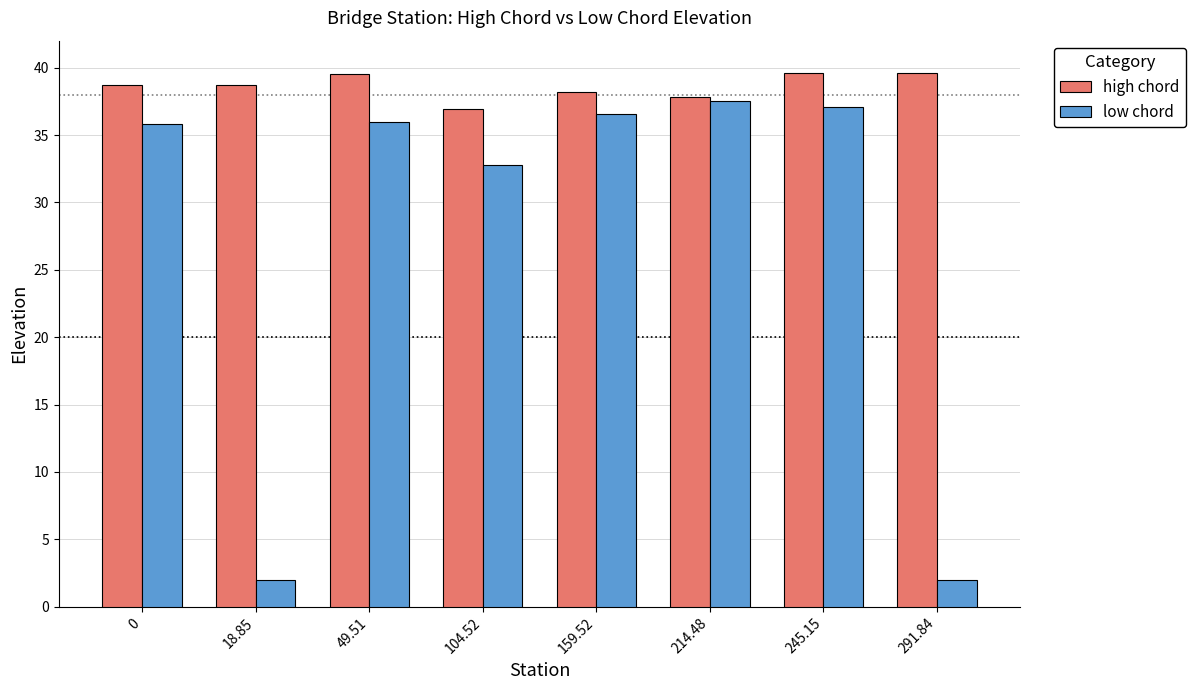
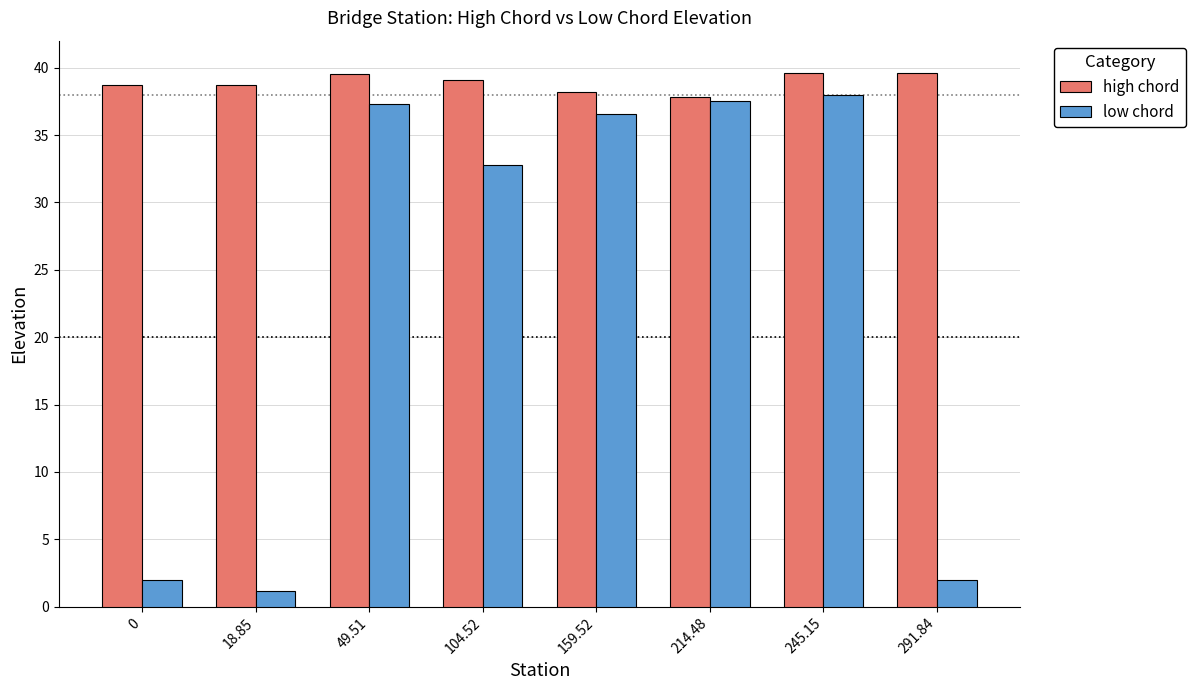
low chord, 0: 35.8 -> 2.0
low chord, 18.85: 2.0 -> 1.2
low chord, 49.51: 36.0 -> 37.3
high chord, 104.52: 37.0 -> 39.1
low chord, 245.15: 37.1 -> 38.0
